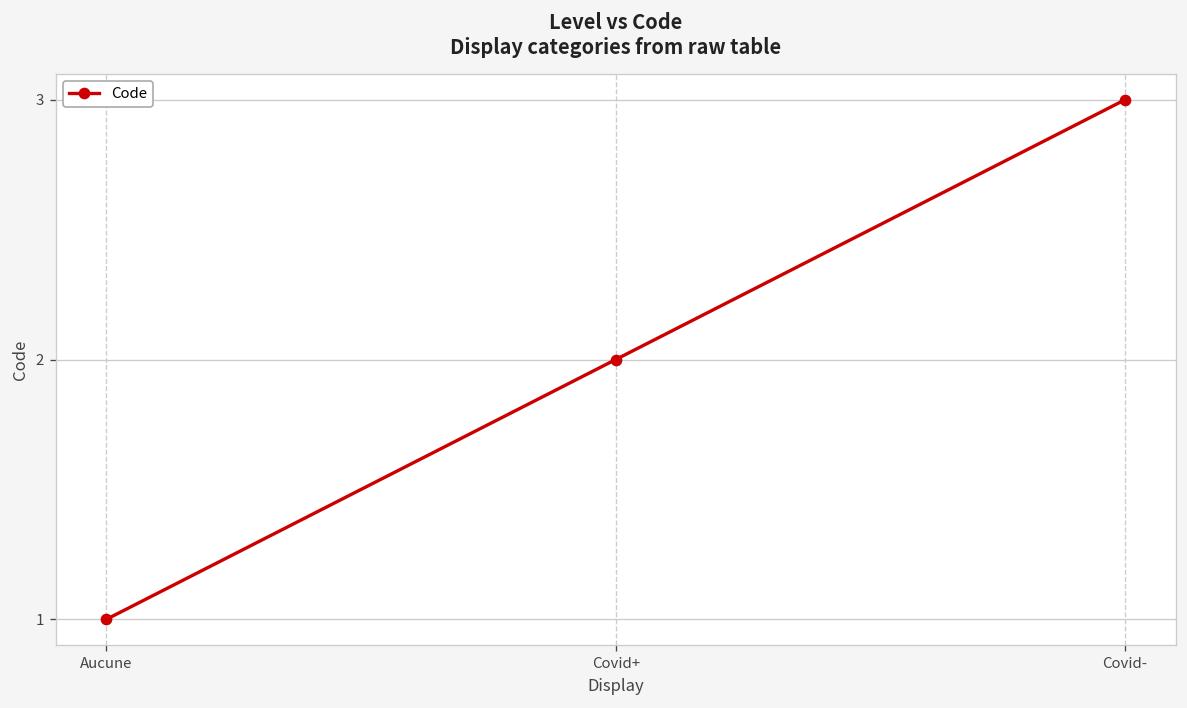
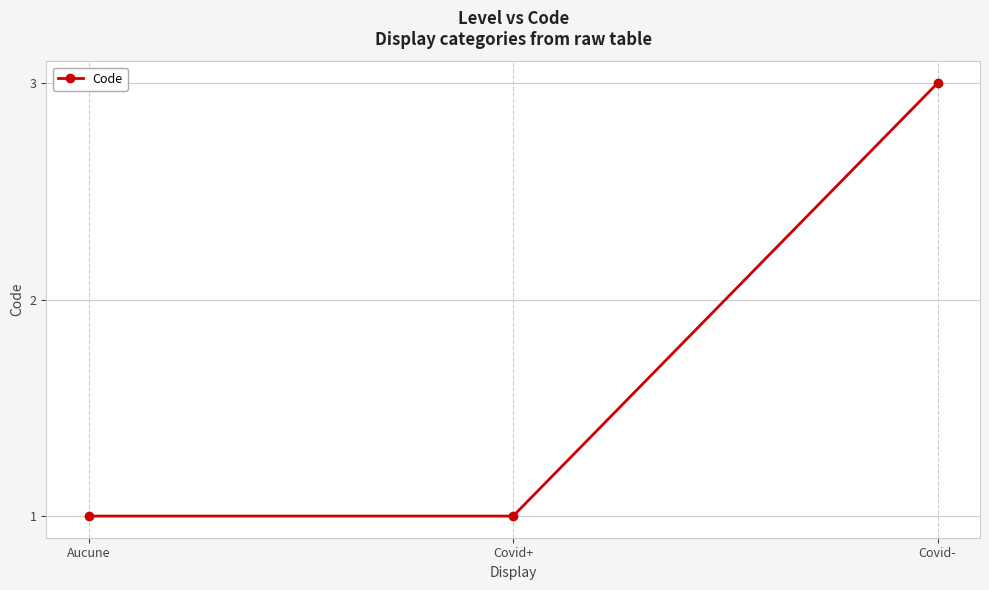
Covid+: 2 -> 1
